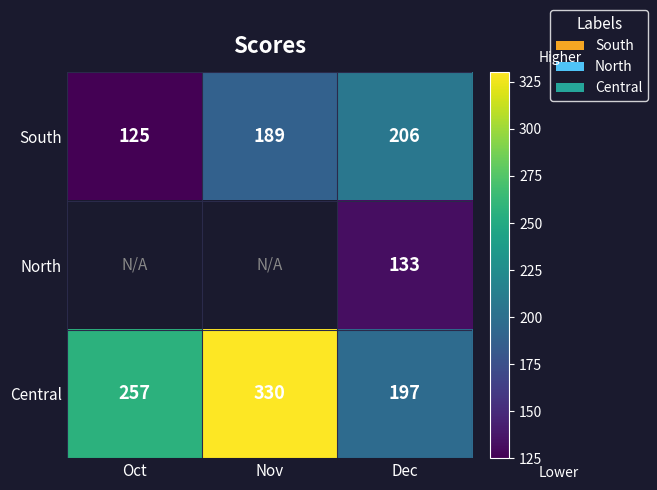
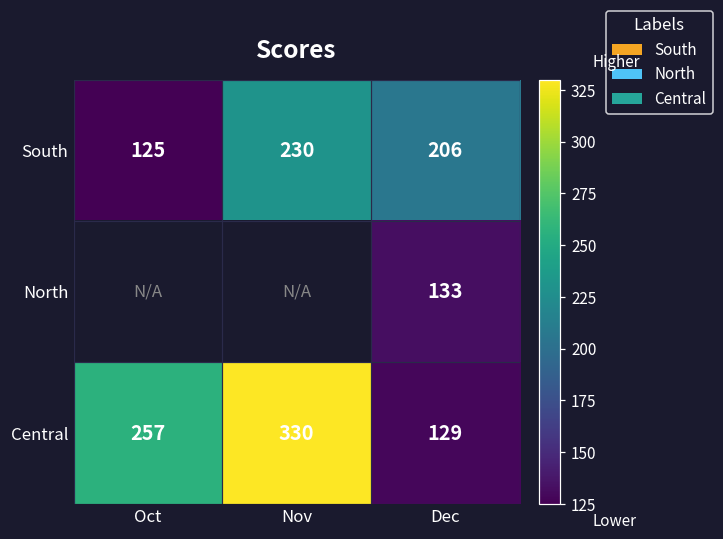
South, Nov: 189 -> 230
Central, Dec: 197 -> 129
